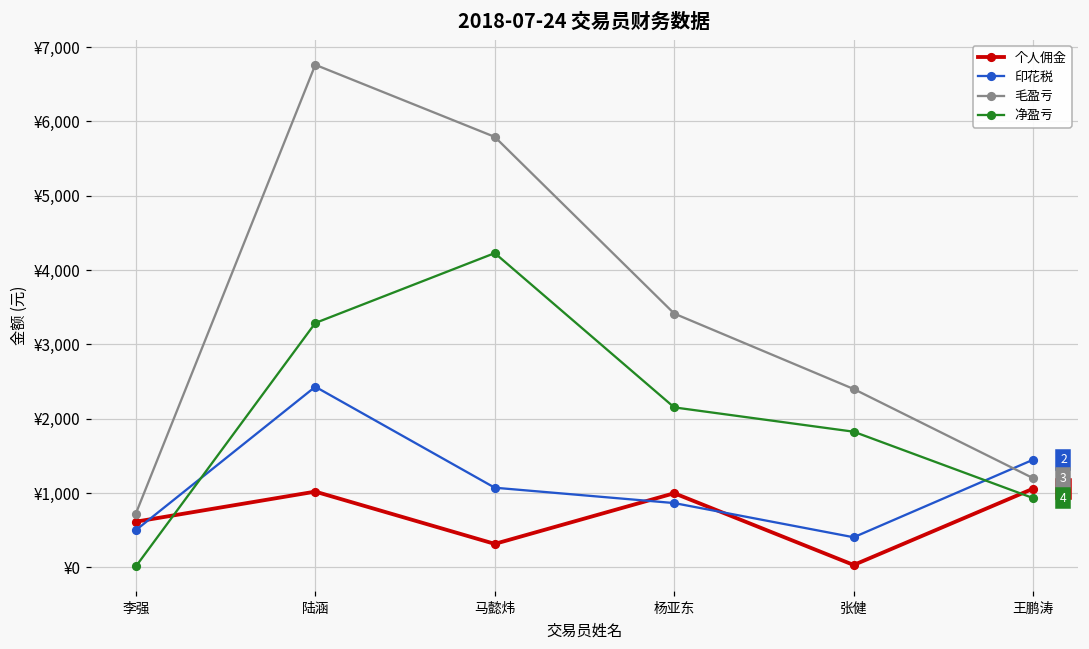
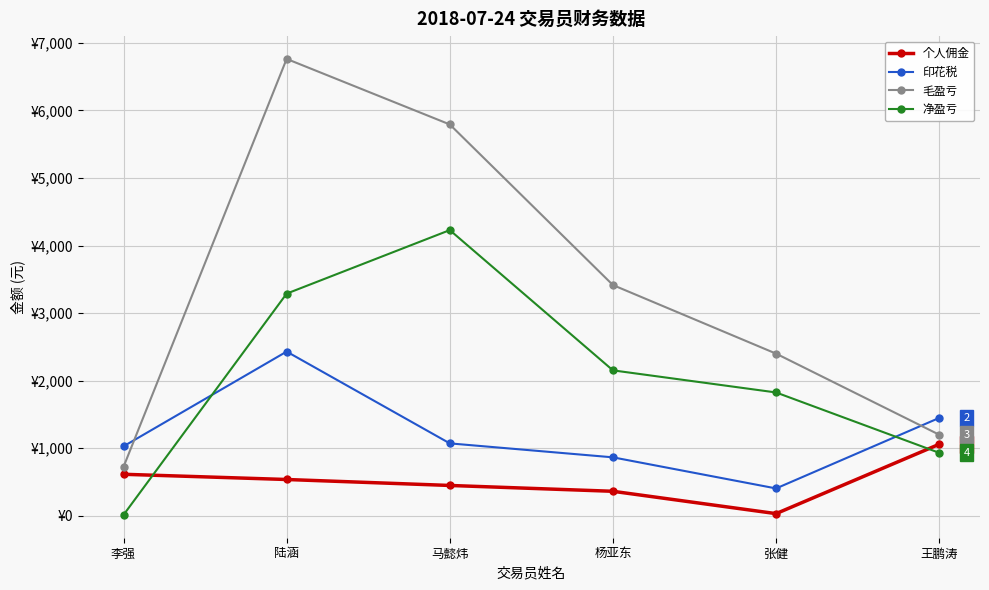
印花税, 李强: ¥500 -> ¥1,000
个人佣金, 陆涵: ¥1,000 -> ¥500
个人佣金, 马懿炜: ¥300 -> ¥400
个人佣金, 杨亚东: ¥1,000 -> ¥400
